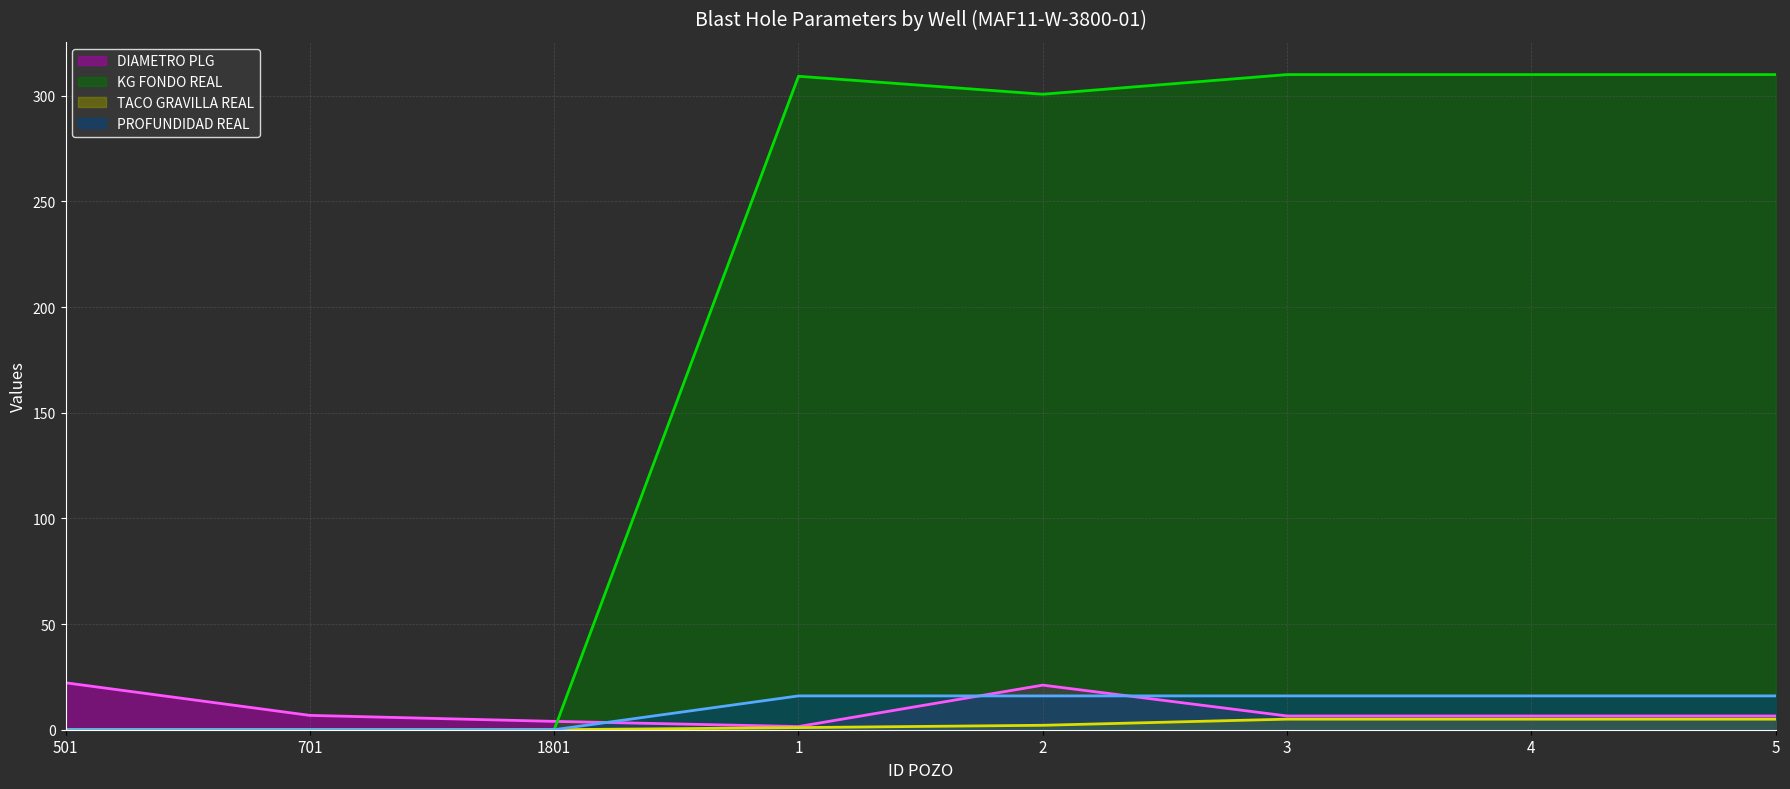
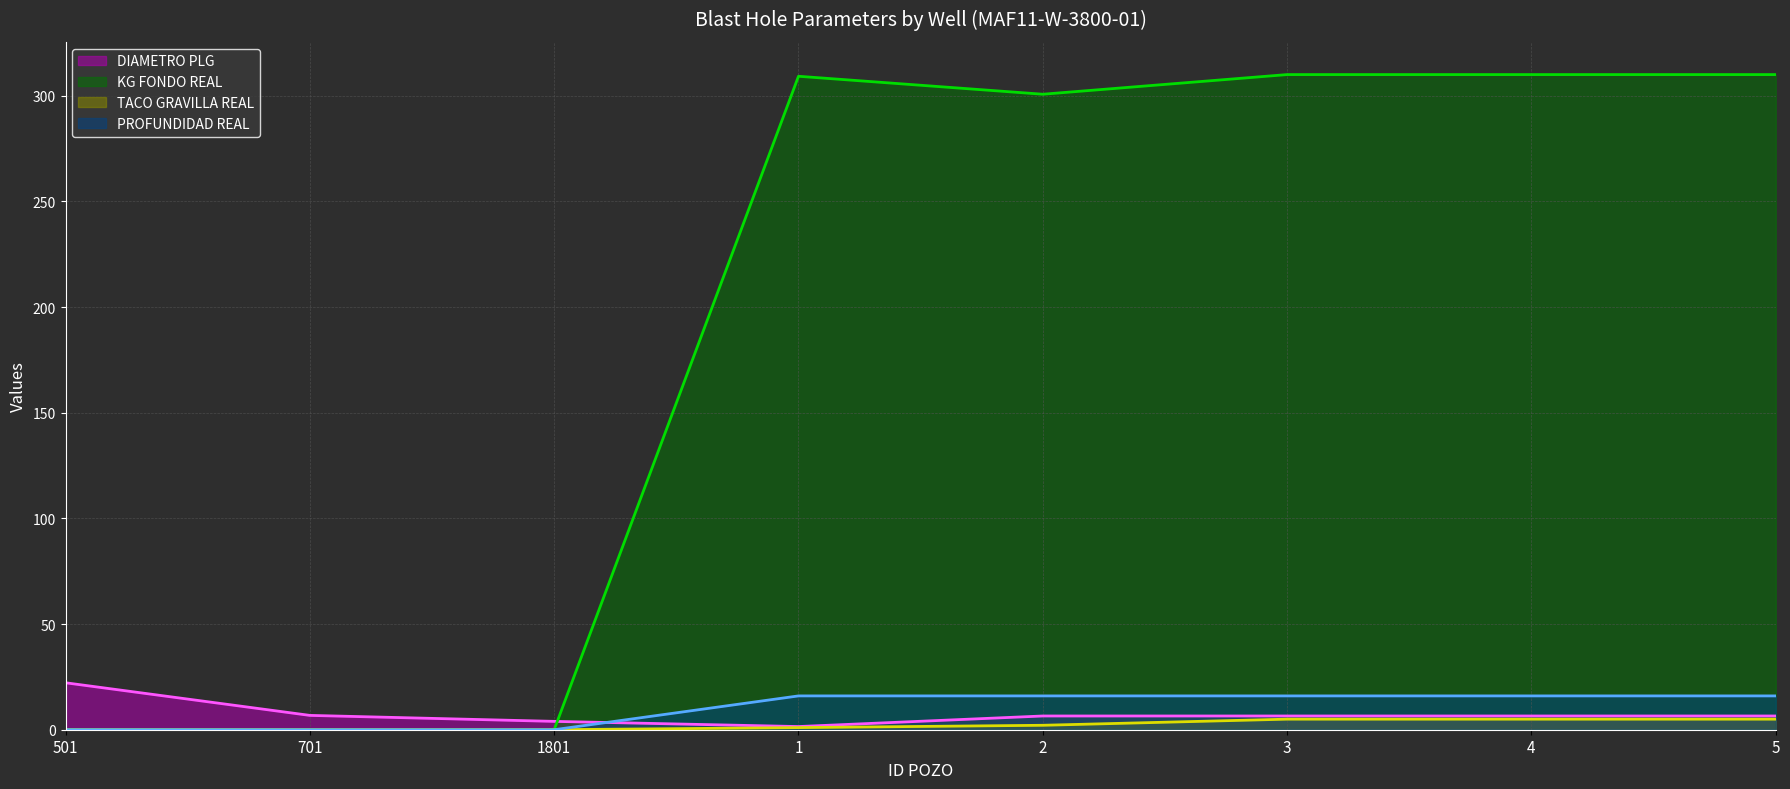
DIAMETRO PLG, 2: 21 -> 7
